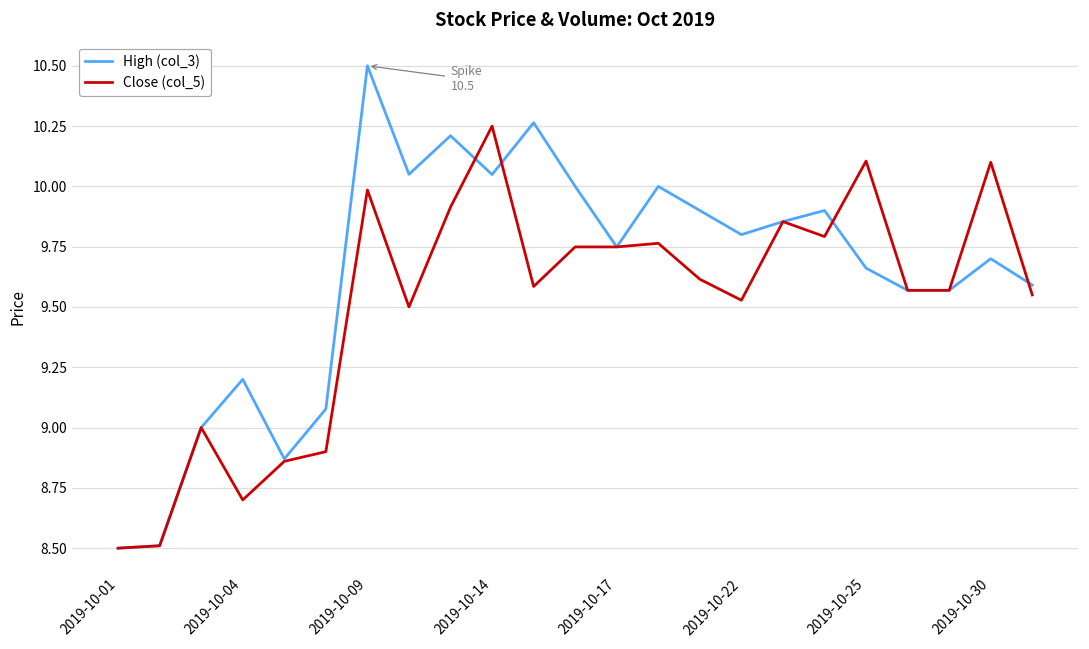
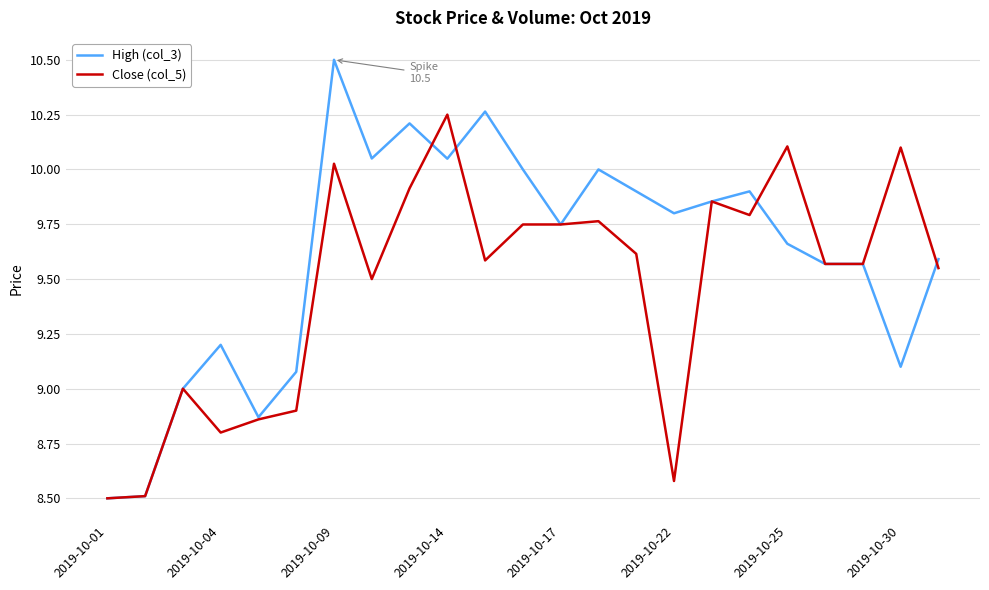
Close (col_5), 2019-10-04: 8.7 -> 8.8
Close (col_5), 2019-10-09: 9.99 -> 10.03
Close (col_5), 2019-10-22: 9.53 -> 8.58
High (col_3), 2019-10-30: 9.7 -> 9.1
